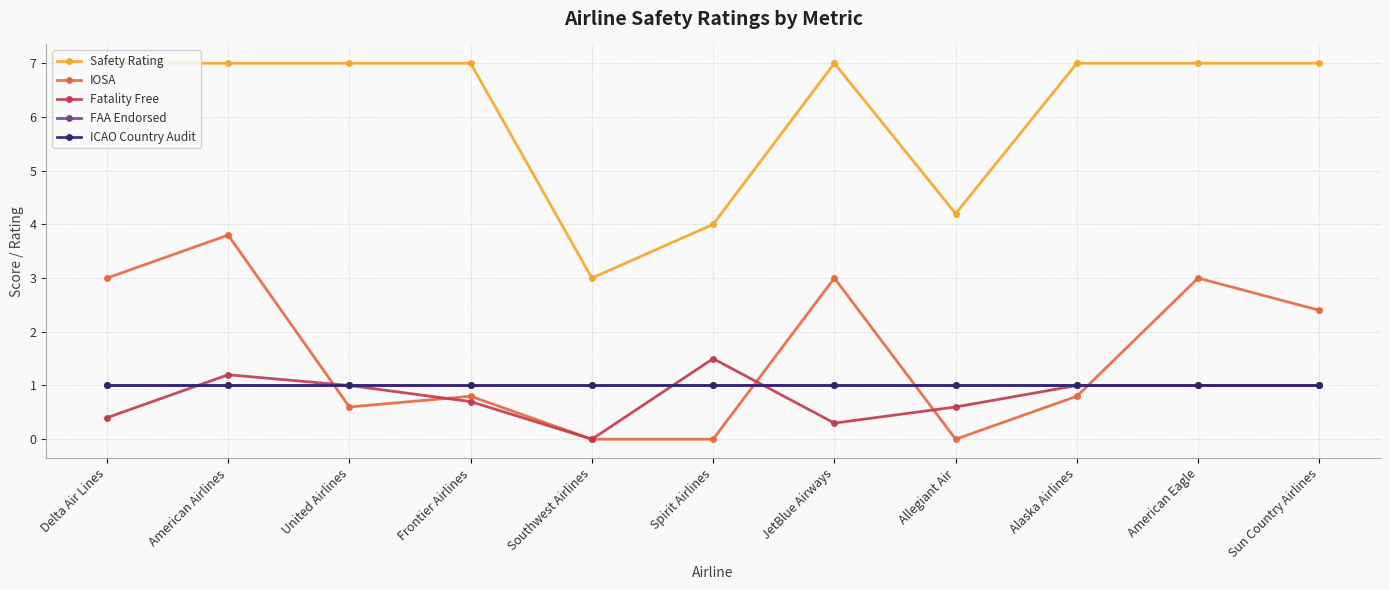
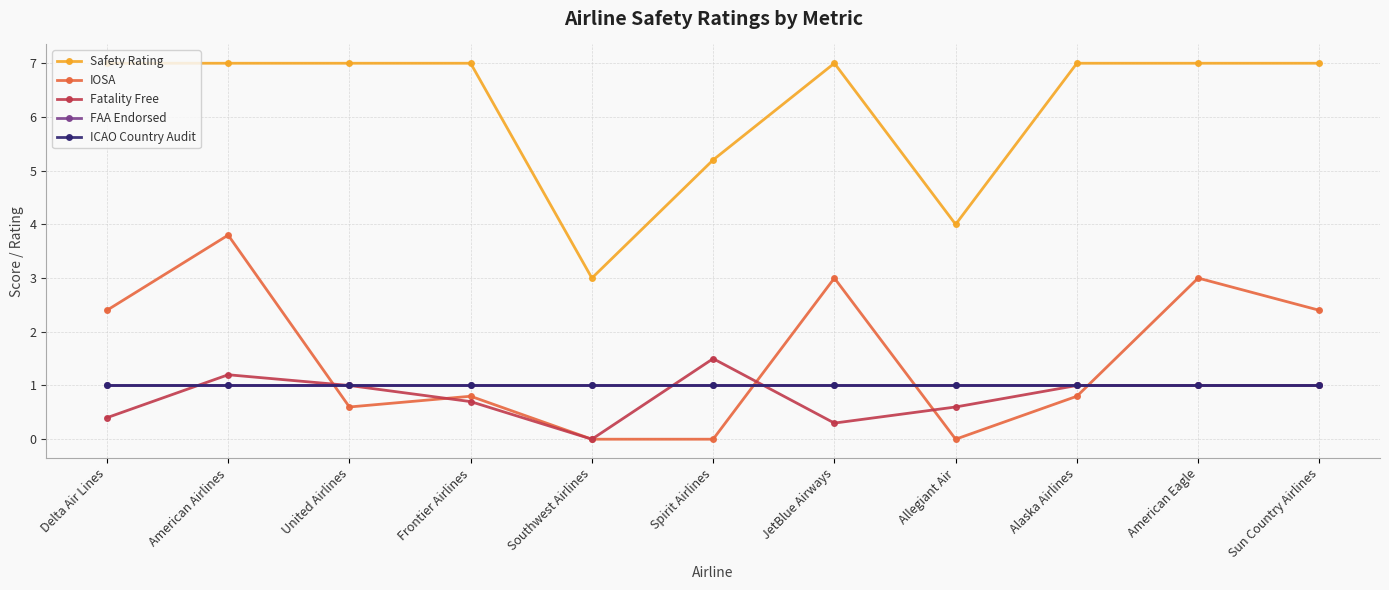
IOSA, Delta Air Lines: 3.0 -> 2.4
Safety Rating, Spirit Airlines: 4.0 -> 5.2
Safety Rating, Allegiant Air: 4.2 -> 4.0
